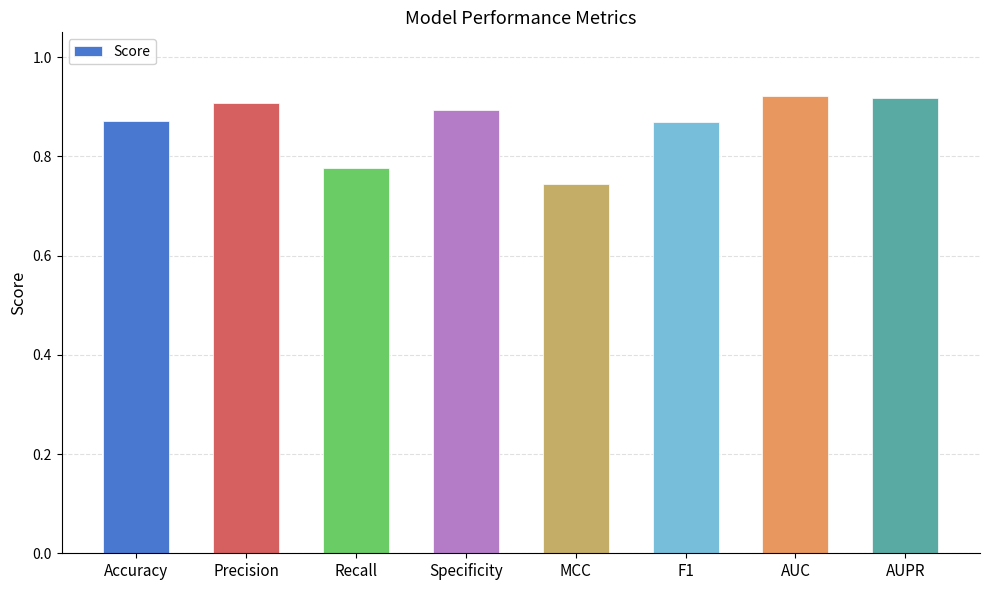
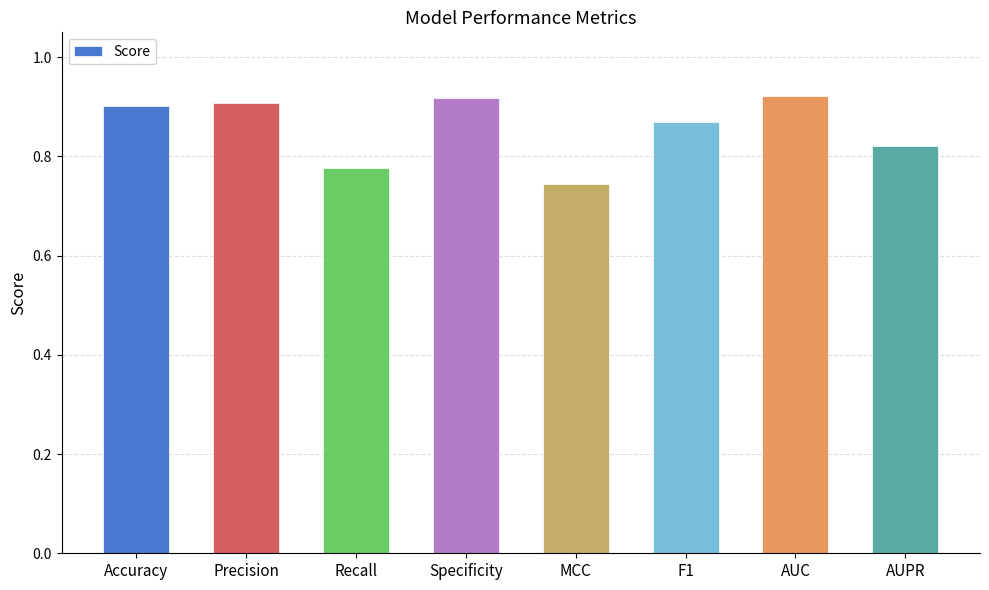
Accuracy: 0.87 -> 0.90
Specificity: 0.89 -> 0.92
AUPR: 0.92 -> 0.82
